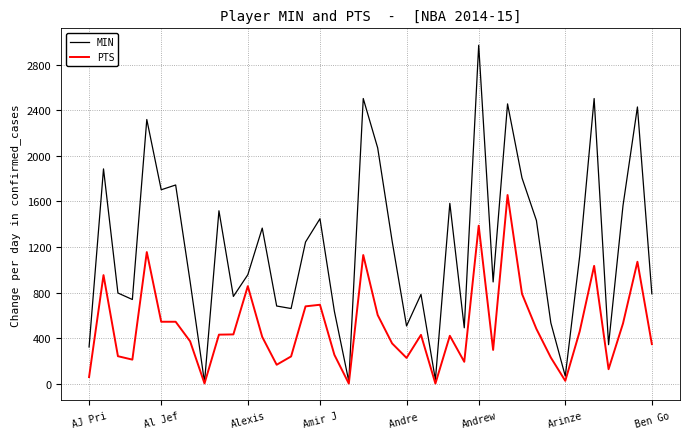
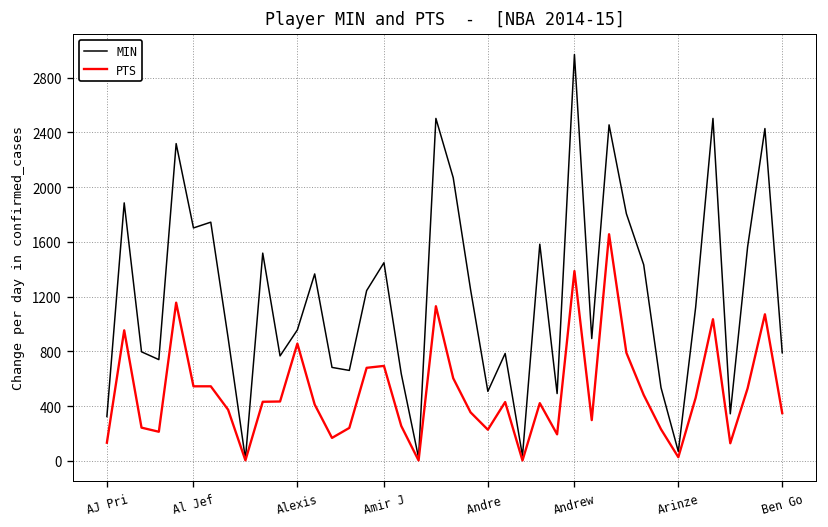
PTS, AJ Pri: 60 -> 130
